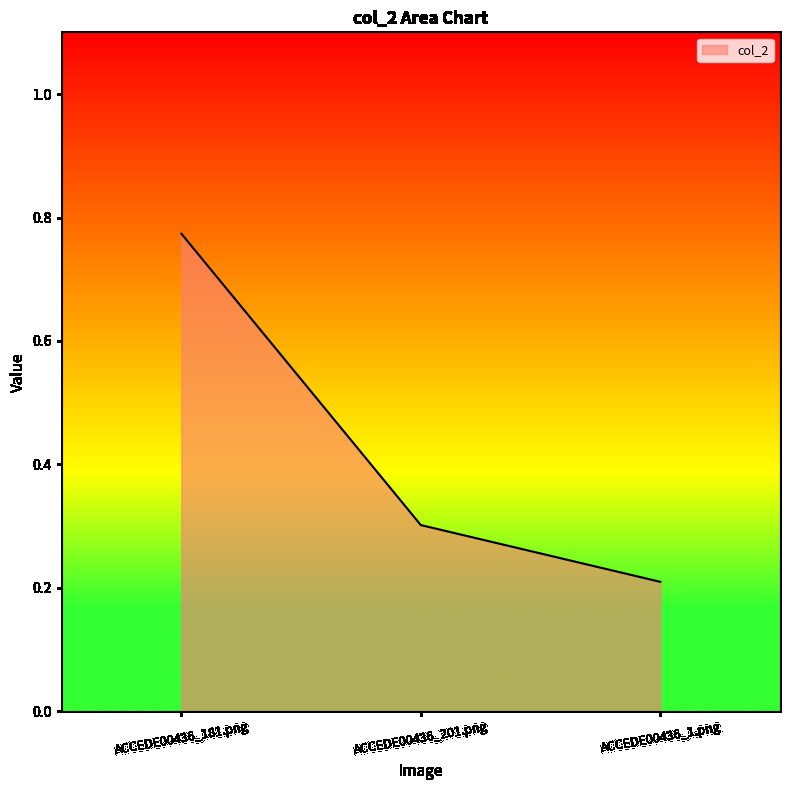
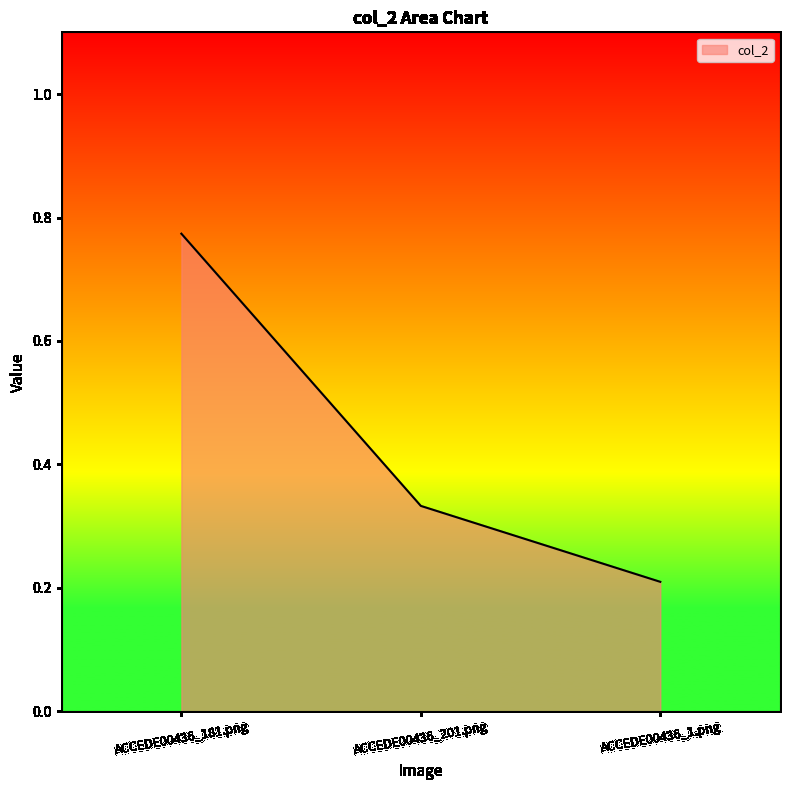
ACCEDE00436_201.png: 0.30 -> 0.33
